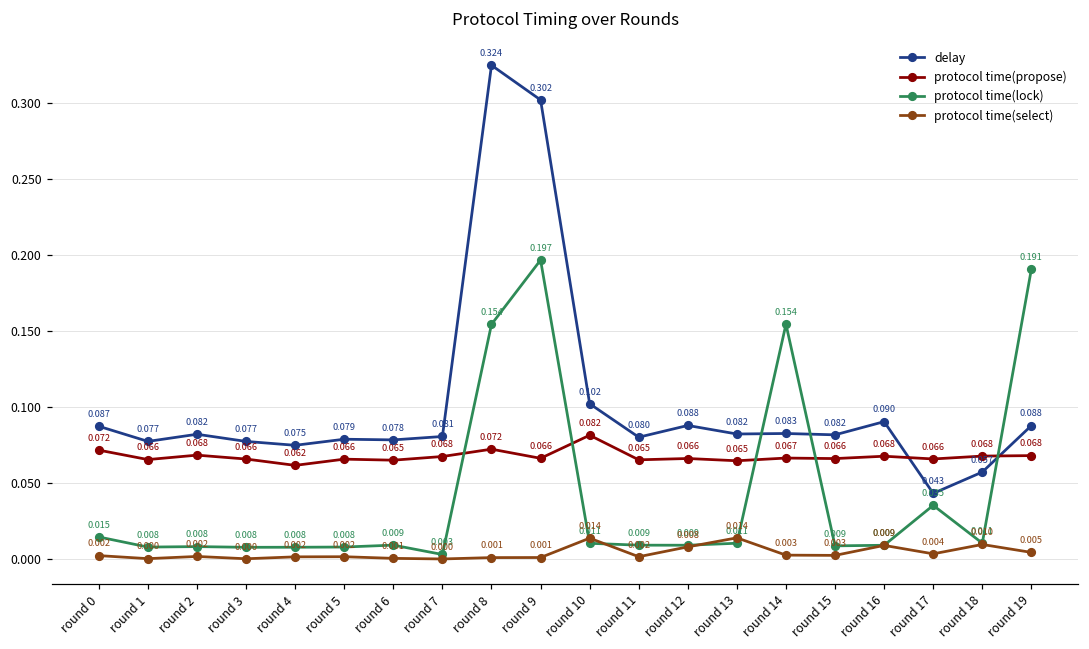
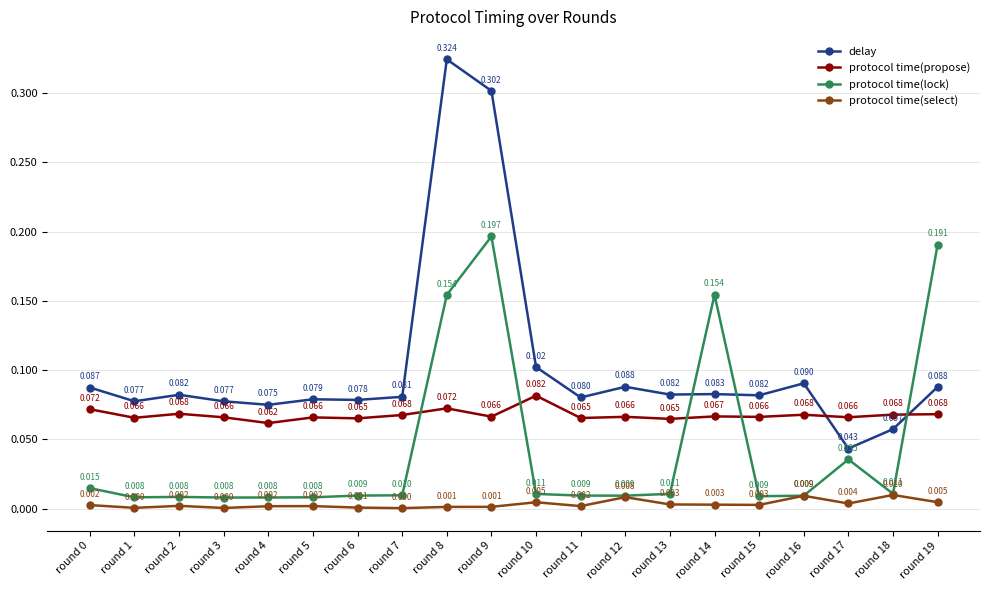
protocol time(lock), round 7: 0.003 -> 0.010
protocol time(select), round 10: 0.014 -> 0.005
protocol time(select), round 13: 0.014 -> 0.003
